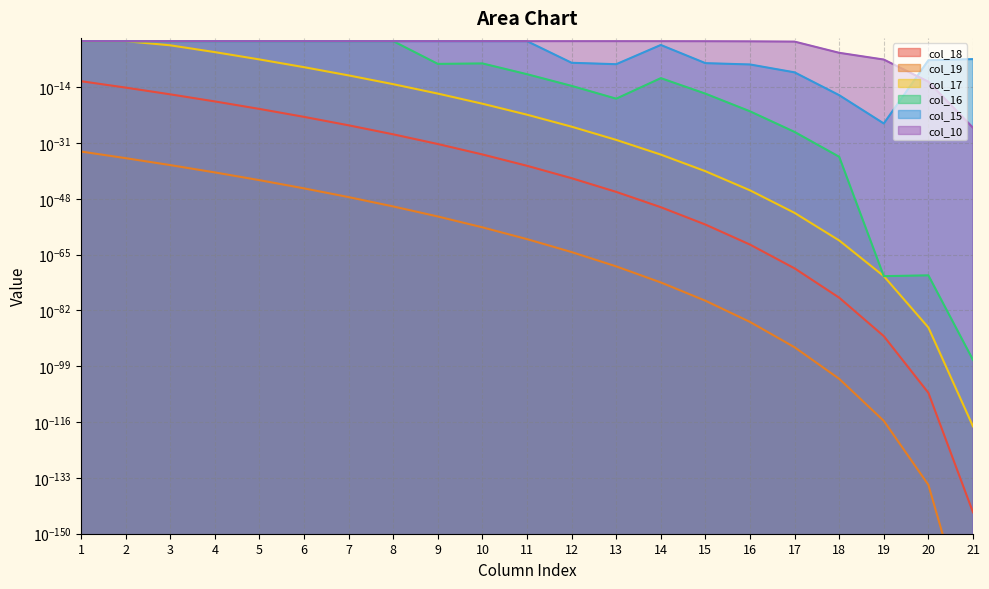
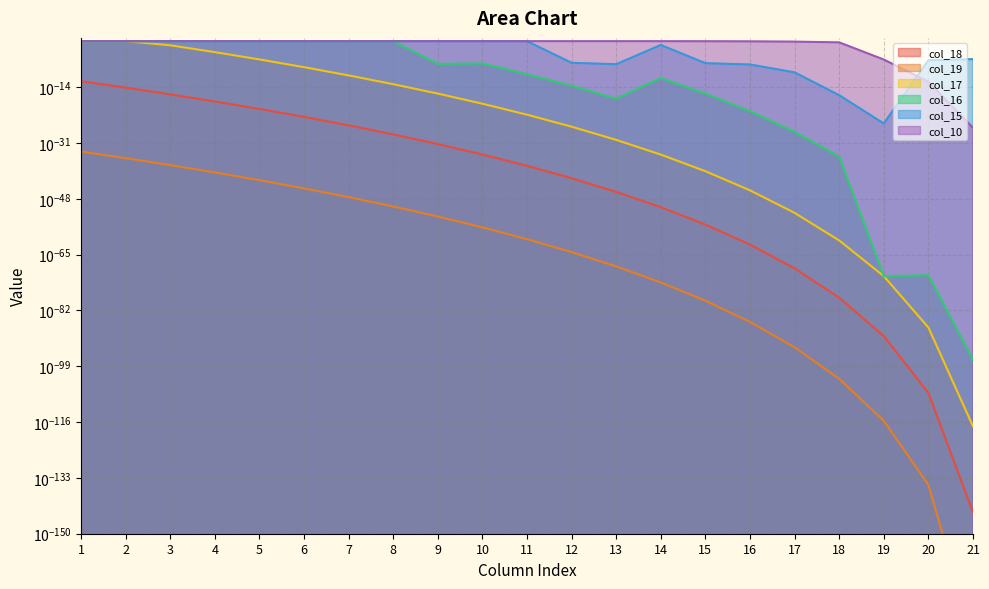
col_10, 18: 0.000 -> 0
